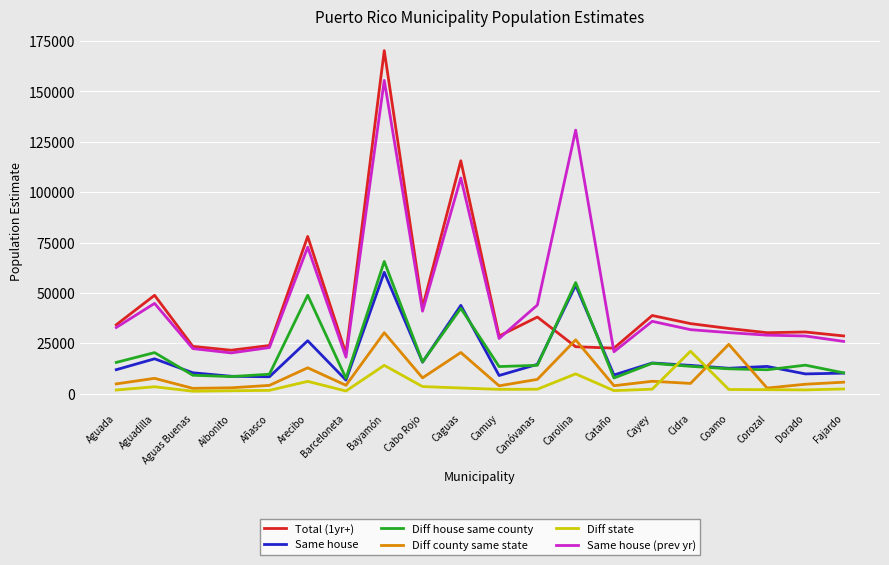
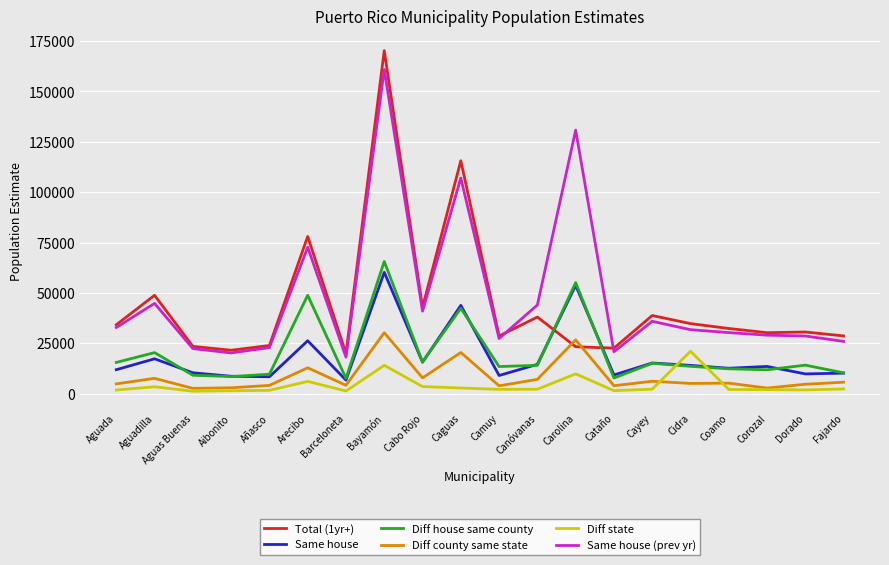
Same house (prev yr), Bayamón: 156000 -> 161000
Diff county same state, Coamo: 25000 -> 5000
